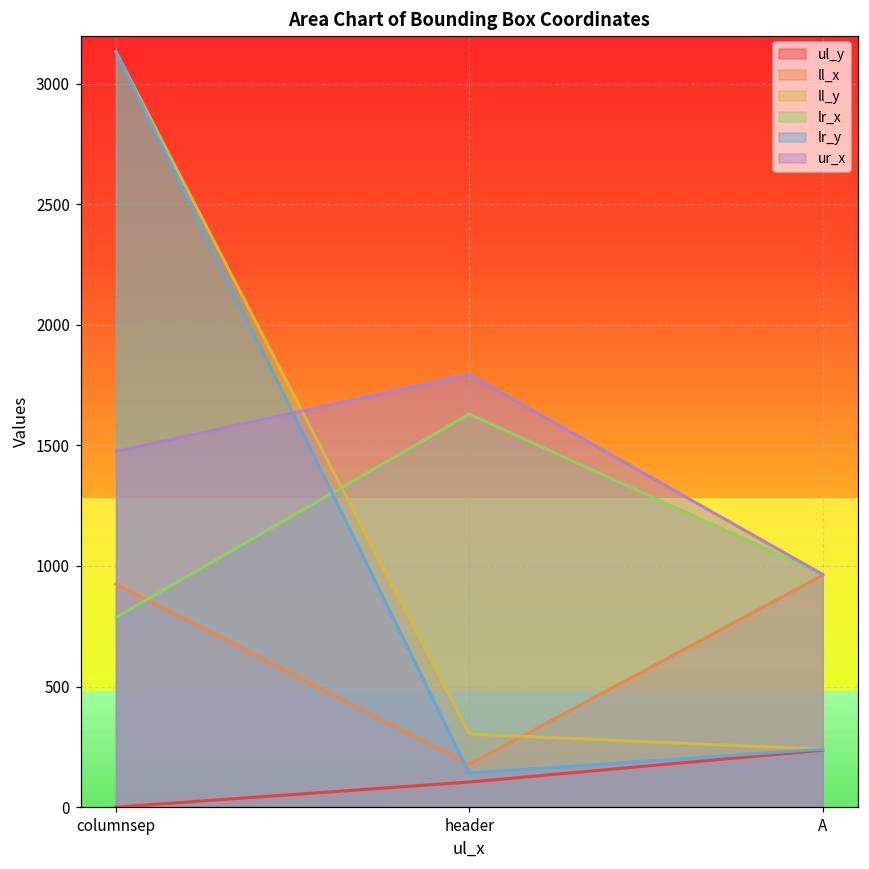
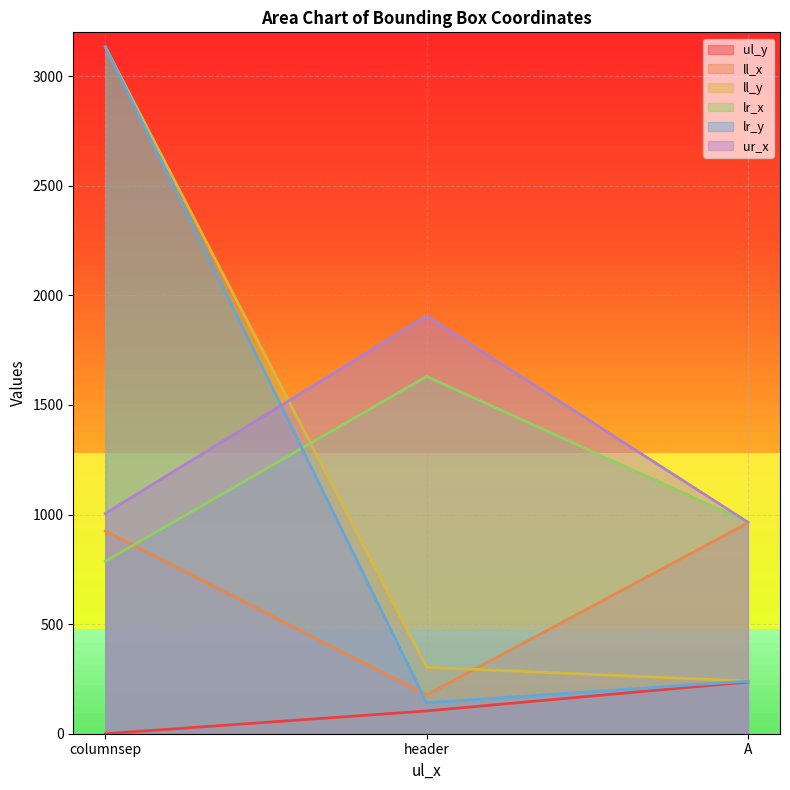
ur_x, columnsep: 1480 -> 1010
ur_x, header: 1790 -> 1910
